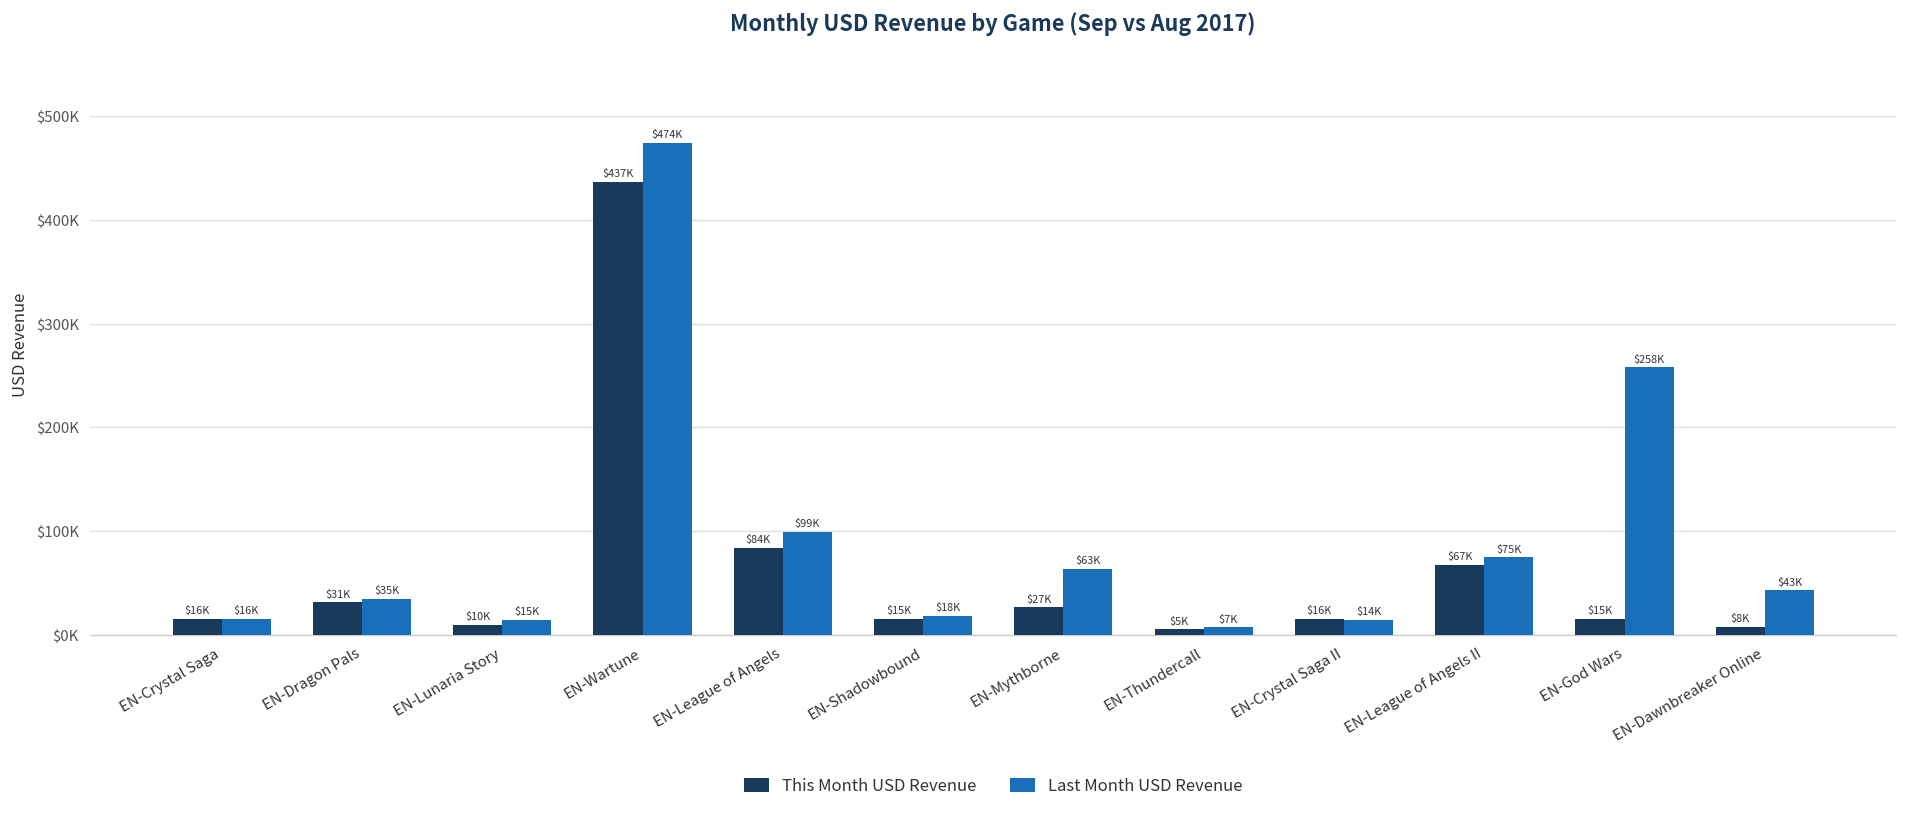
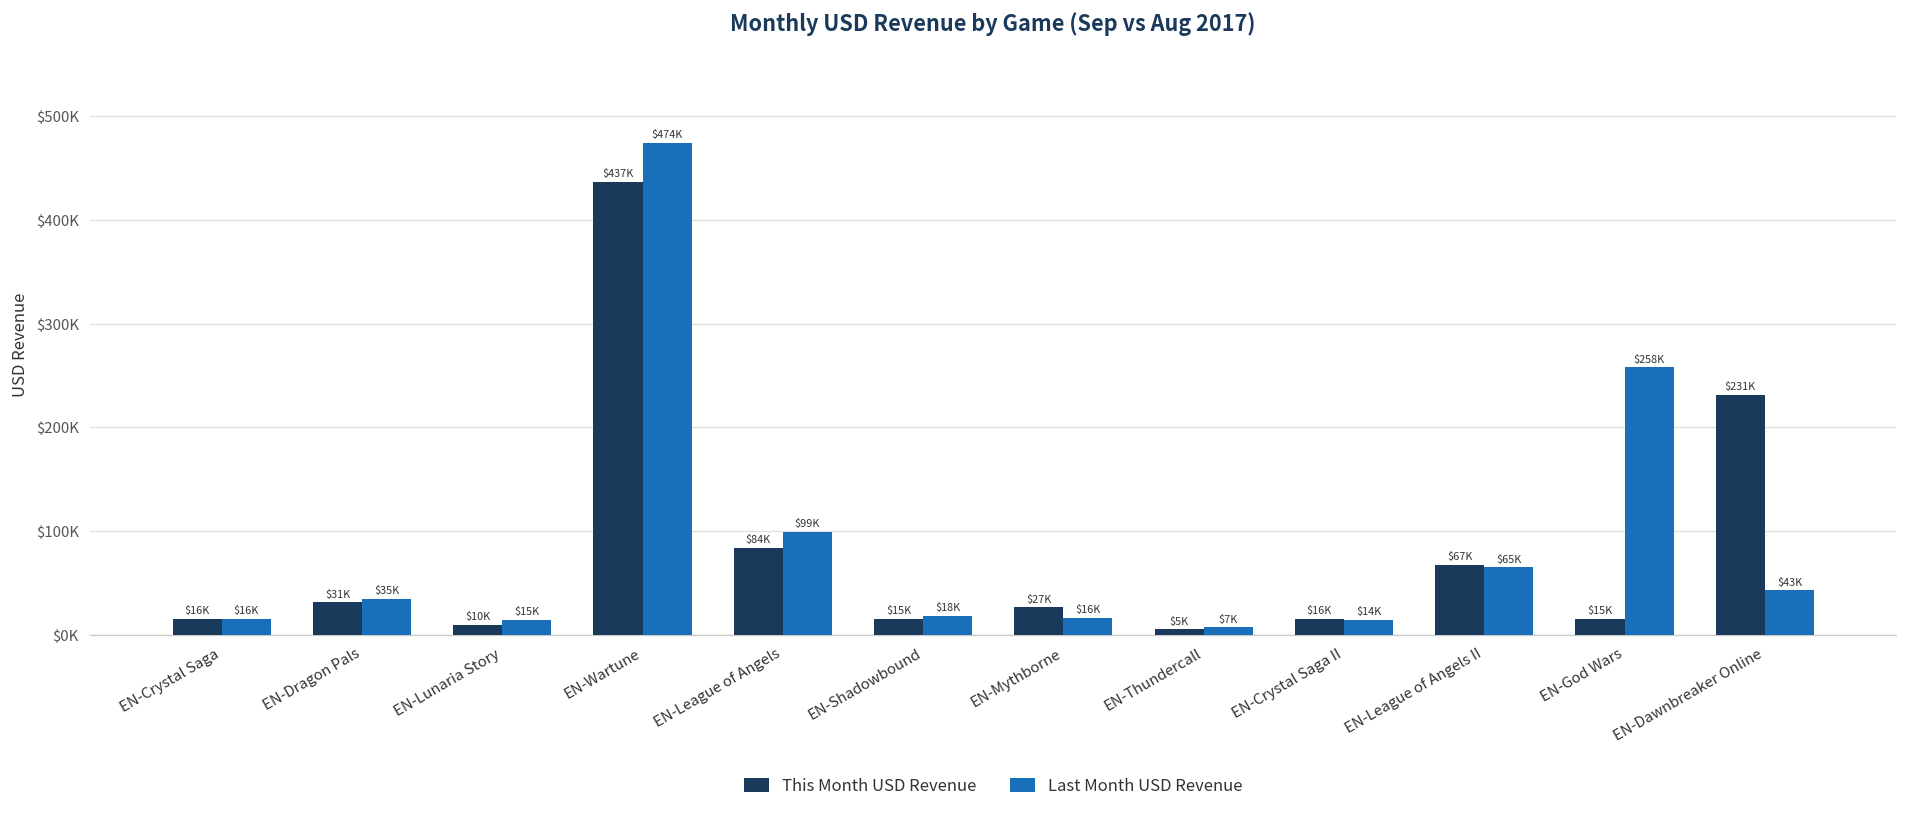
Last Month USD Revenue, EN-Mythborne: $63K -> $16K
Last Month USD Revenue, EN-League of Angels II: $75K -> $65K
This Month USD Revenue, EN-Dawnbreaker Online: $8K -> $231K
